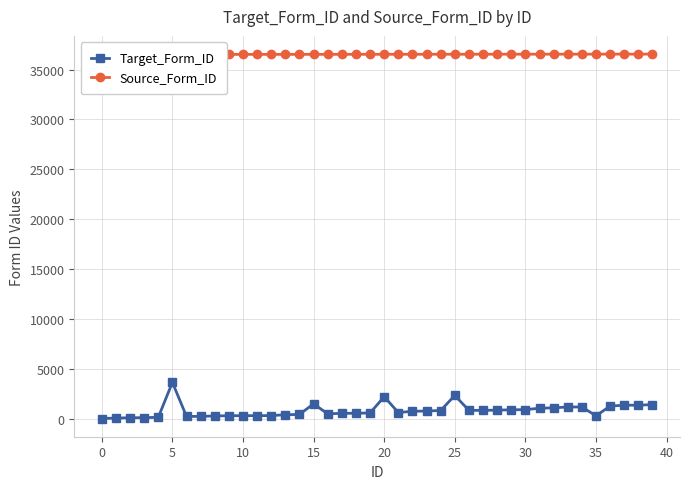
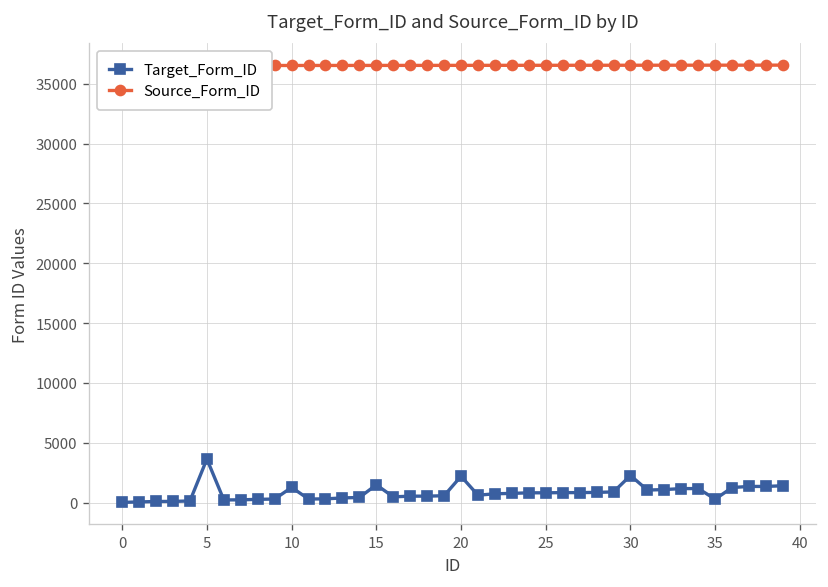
Target_Form_ID, 10: 0 -> 1000
Target_Form_ID, 25: 2000 -> 1000
Target_Form_ID, 30: 1000 -> 2000
